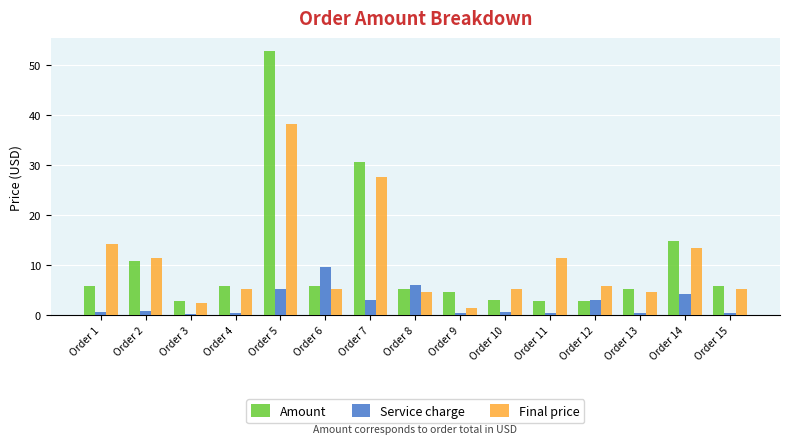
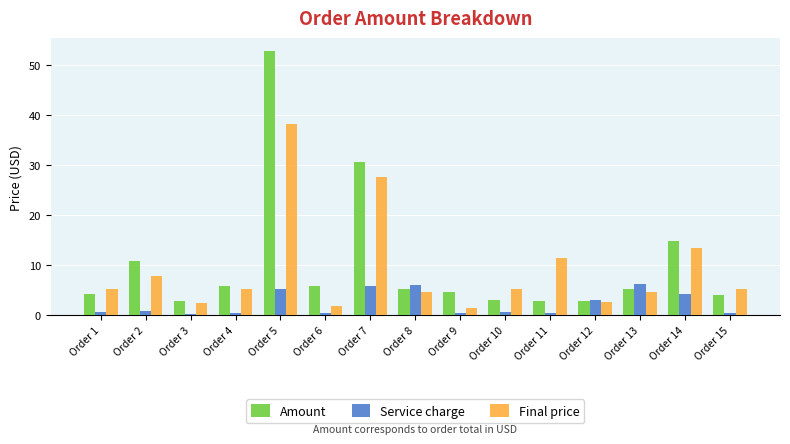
Amount, Order 1: 6 -> 4
Final price, Order 1: 14 -> 5
Final price, Order 2: 12 -> 8
Service charge, Order 6: 10 -> 1
Final price, Order 6: 5 -> 2
Service charge, Order 7: 3 -> 6
Final price, Order 12: 6 -> 3
Service charge, Order 13: 1 -> 6
Amount, Order 15: 6 -> 4
